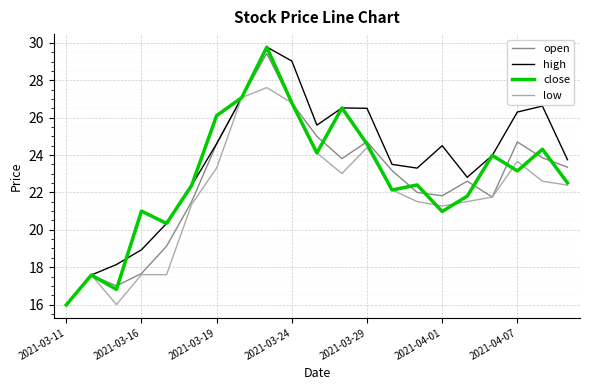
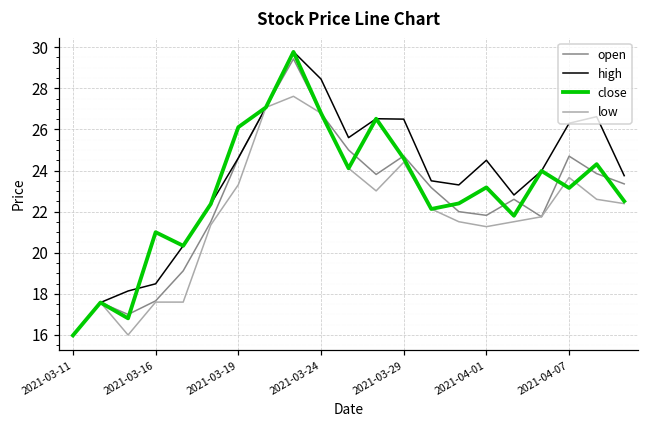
high, 2021-03-16: 18.9 -> 18.5
high, 2021-03-24: 29.0 -> 28.5
close, 2021-04-01: 21.0 -> 23.2
